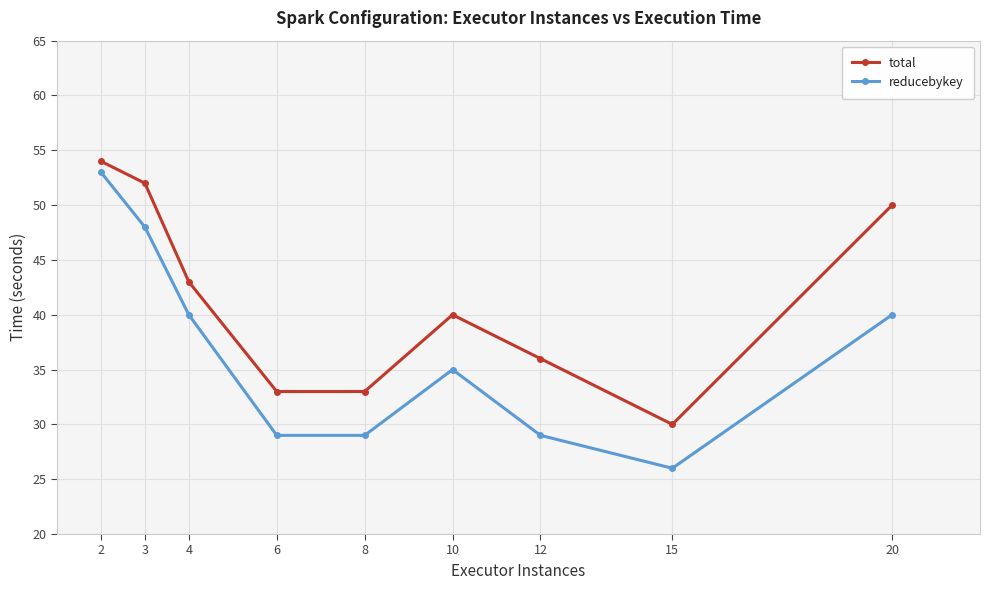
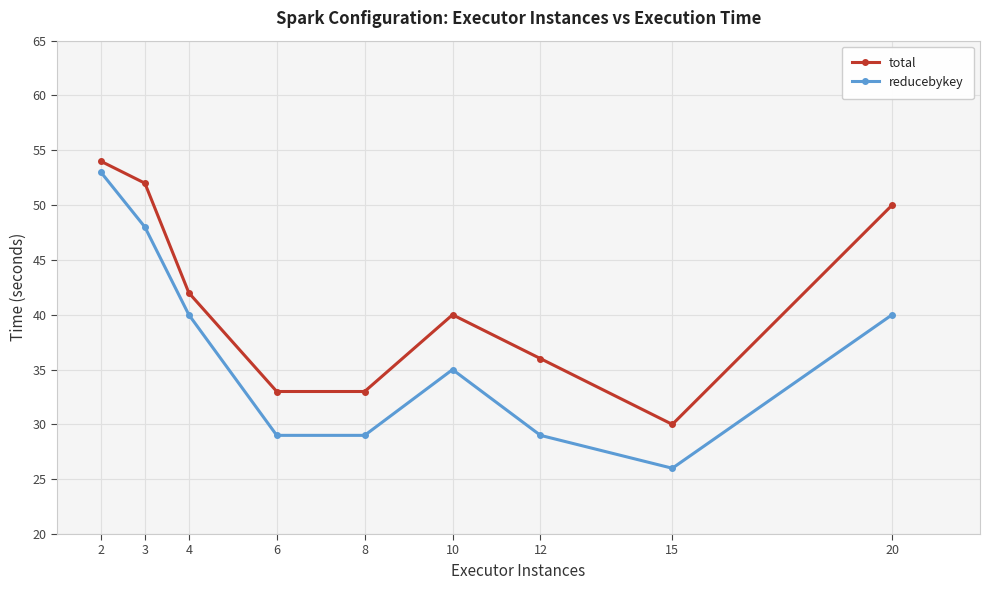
total, 4: 43 -> 42
